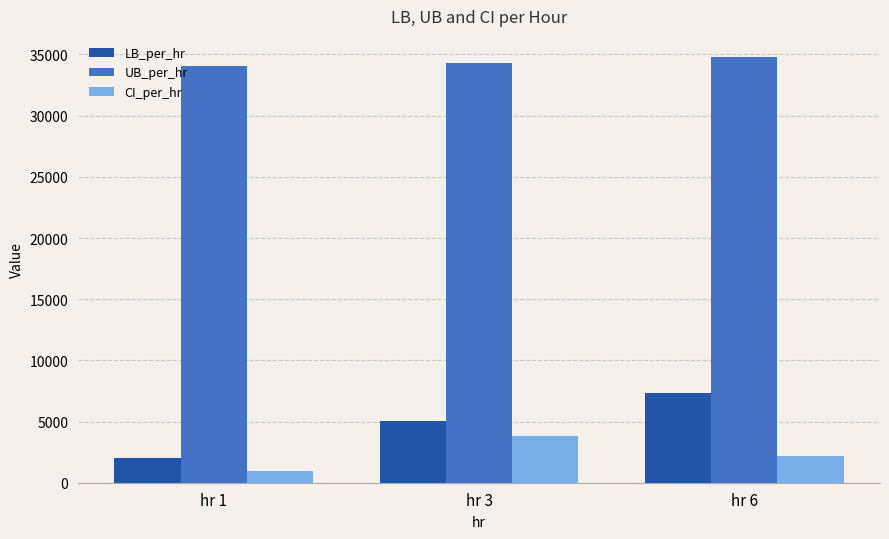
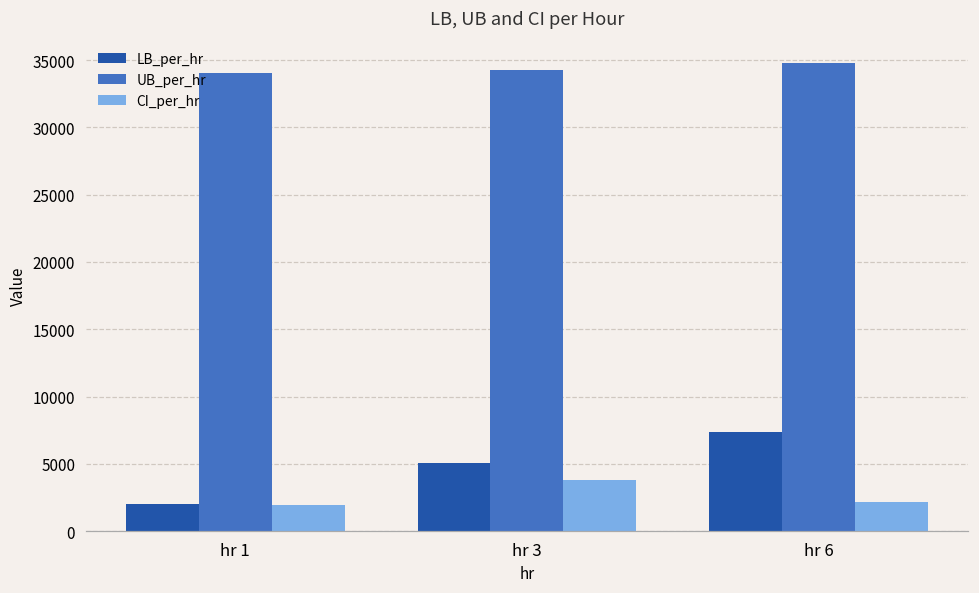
CI_per_hr, hr 1: 900 -> 2000
